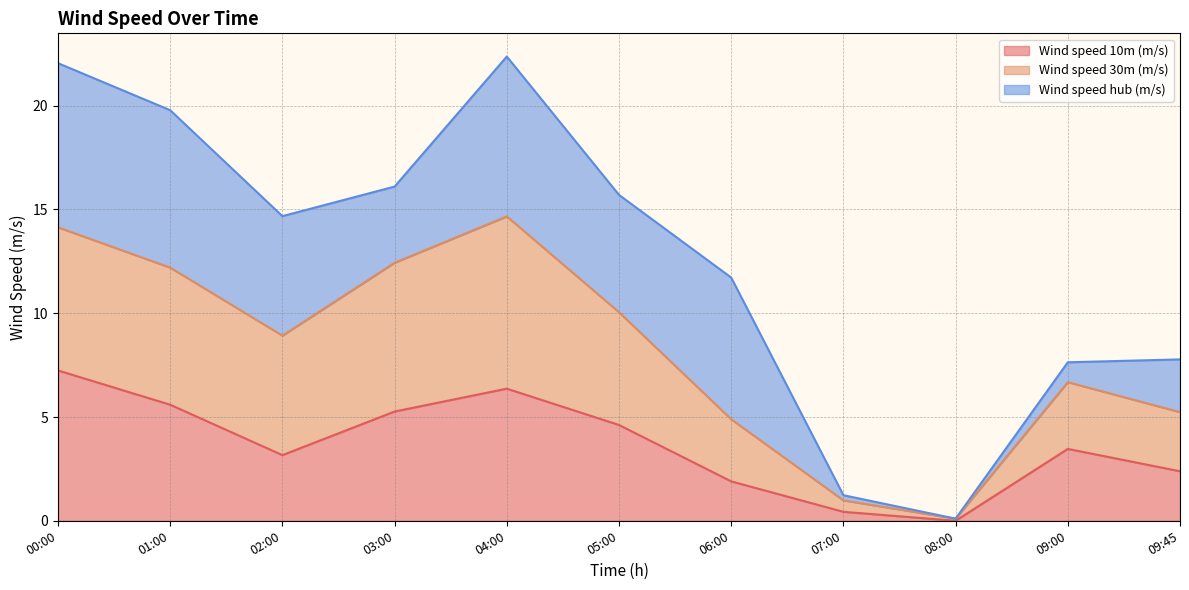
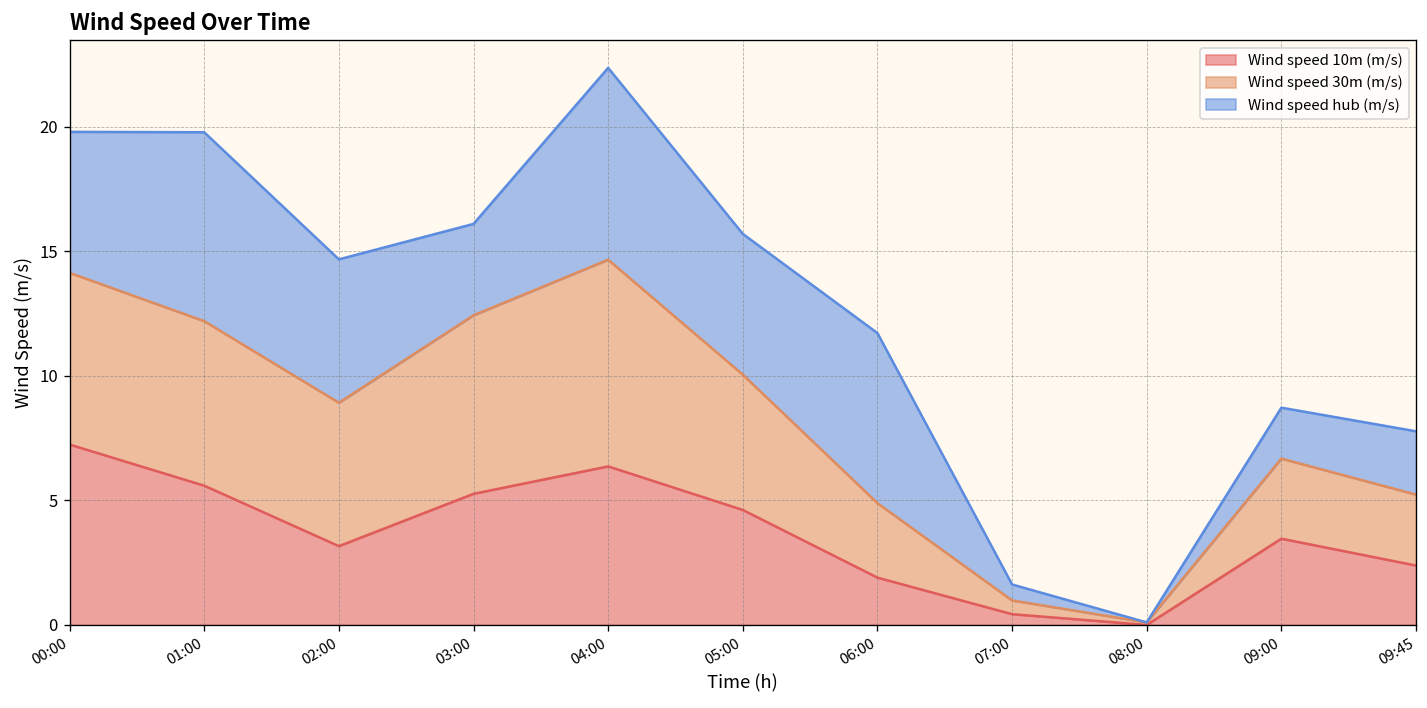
Wind speed hub (m/s), 00:00: 7.9 -> 5.7
Wind speed hub (m/s), 07:00: 0.2 -> 0.6
Wind speed hub (m/s), 09:00: 1.0 -> 2.0
